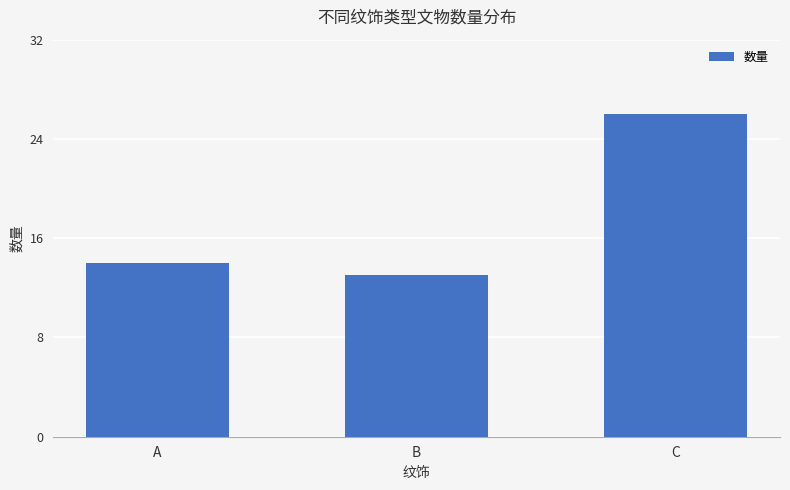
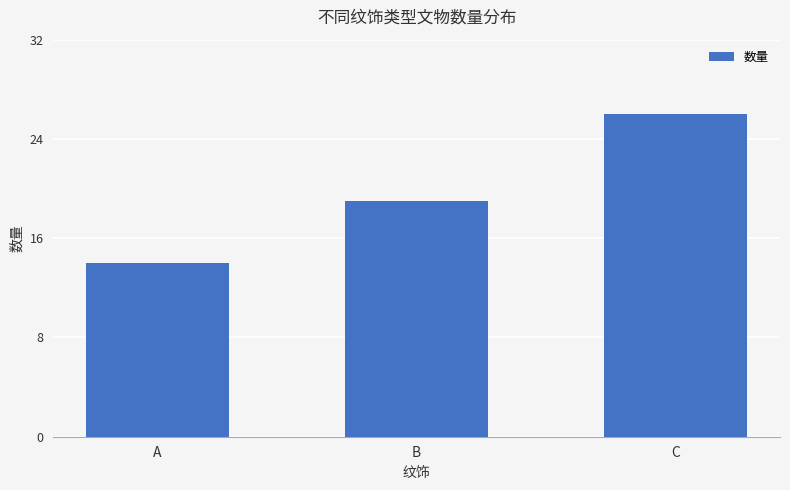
B: 13 -> 19
